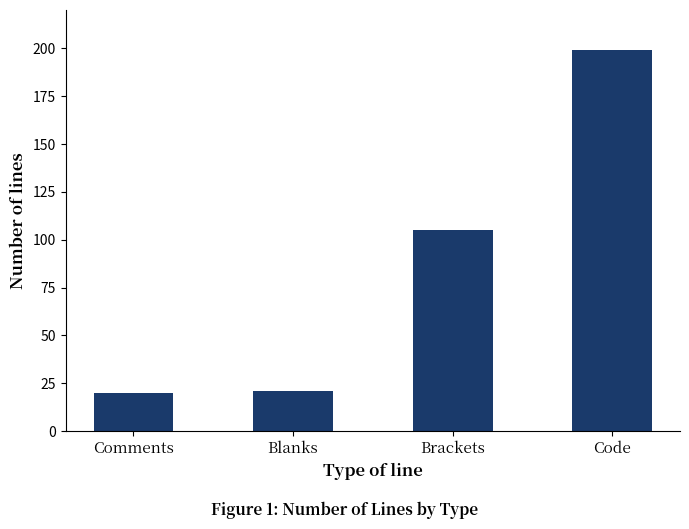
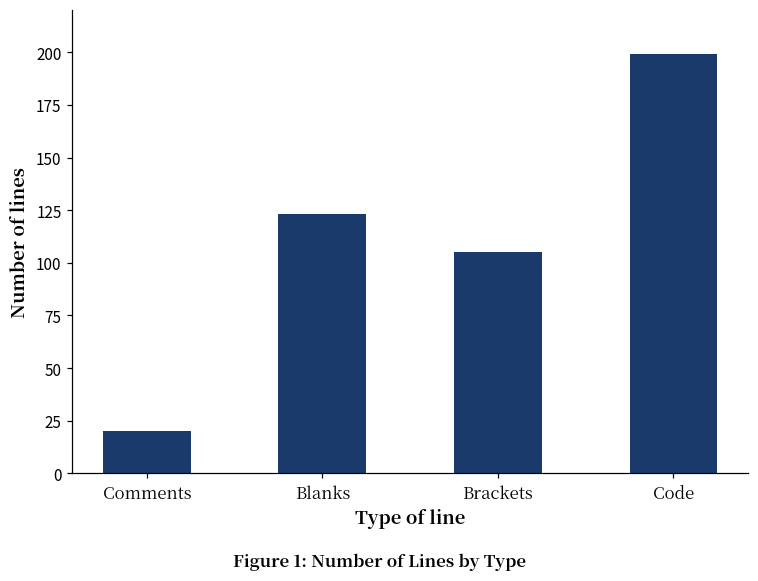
Blanks: 21 -> 123
